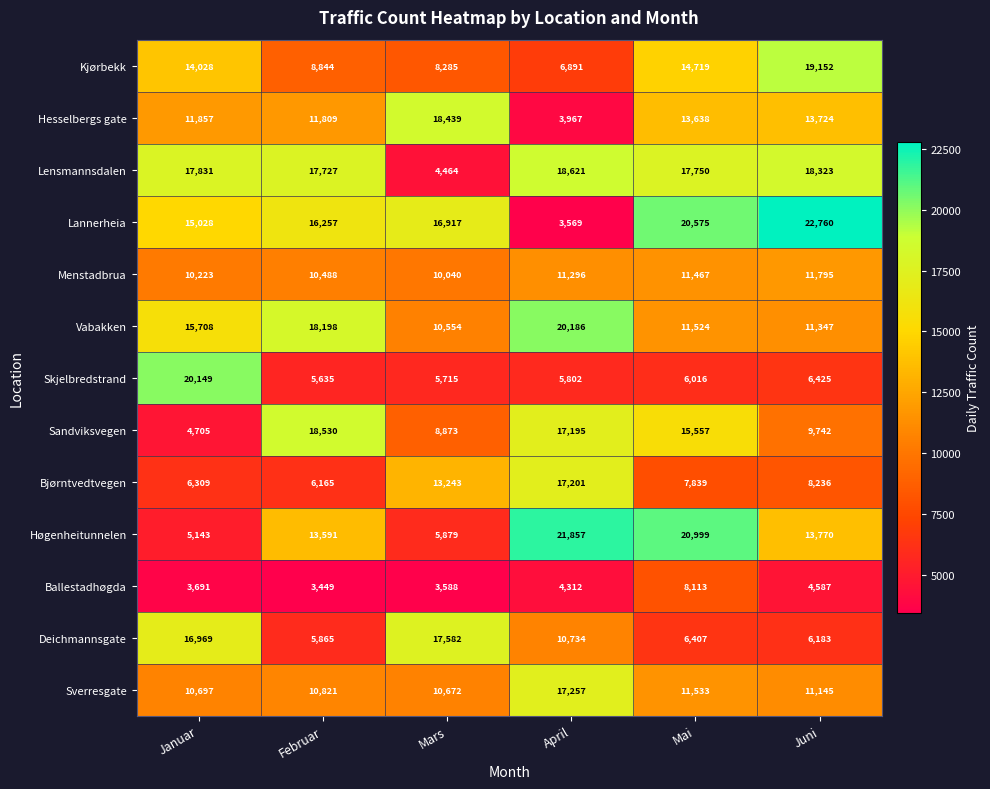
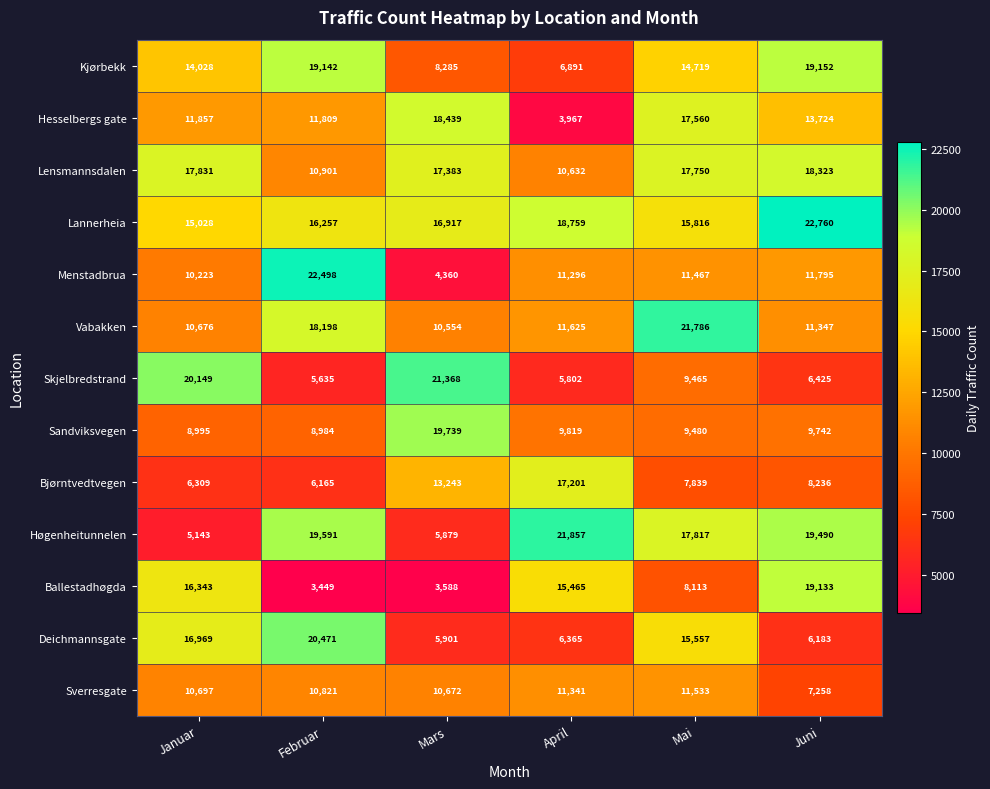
Kjørbekk, Februar: 8,844 -> 19,142
Hesselbergs gate, Mai: 13,638 -> 17,560
Lensmannsdalen, Februar: 17,727 -> 10,901
Lensmannsdalen, Mars: 4,464 -> 17,383
Lensmannsdalen, April: 18,621 -> 10,632
Lannerheia, April: 3,569 -> 18,759
Lannerheia, Mai: 20,575 -> 15,816
Menstadbrua, Februar: 10,488 -> 22,498
Menstadbrua, Mars: 10,040 -> 4,360
Vabakken, Januar: 15,708 -> 10,676
Vabakken, April: 20,186 -> 11,625
Vabakken, Mai: 11,524 -> 21,786
Skjelbredstrand, Mars: 5,715 -> 21,368
Skjelbredstrand, Mai: 6,016 -> 9,465
Sandviksvegen, Januar: 4,705 -> 8,995
Sandviksvegen, Februar: 18,530 -> 8,984
Sandviksvegen, Mars: 8,873 -> 19,739
Sandviksvegen, April: 17,195 -> 9,819
Sandviksvegen, Mai: 15,557 -> 9,480
Høgenheitunnelen, Februar: 13,591 -> 19,591
Høgenheitunnelen, Mai: 20,999 -> 17,817
Høgenheitunnelen, Juni: 13,770 -> 19,490
Ballestadhøgda, Januar: 3,691 -> 16,343
Ballestadhøgda, April: 4,312 -> 15,465
Ballestadhøgda, Juni: 4,587 -> 19,133
Deichmannsgate, Februar: 5,865 -> 20,471
Deichmannsgate, Mars: 17,582 -> 5,901
Deichmannsgate, April: 10,734 -> 6,365
Deichmannsgate, Mai: 6,407 -> 15,557
Sverresgate, April: 17,257 -> 11,341
Sverresgate, Juni: 11,145 -> 7,258
